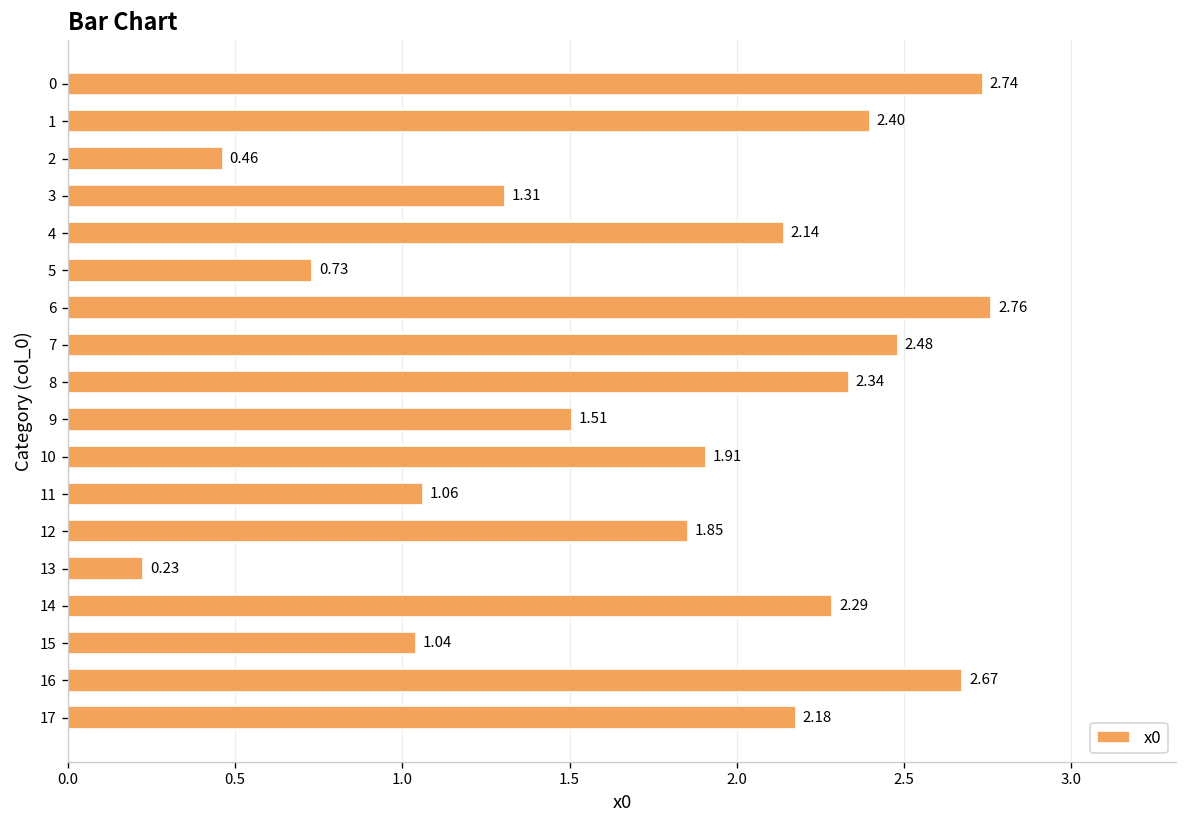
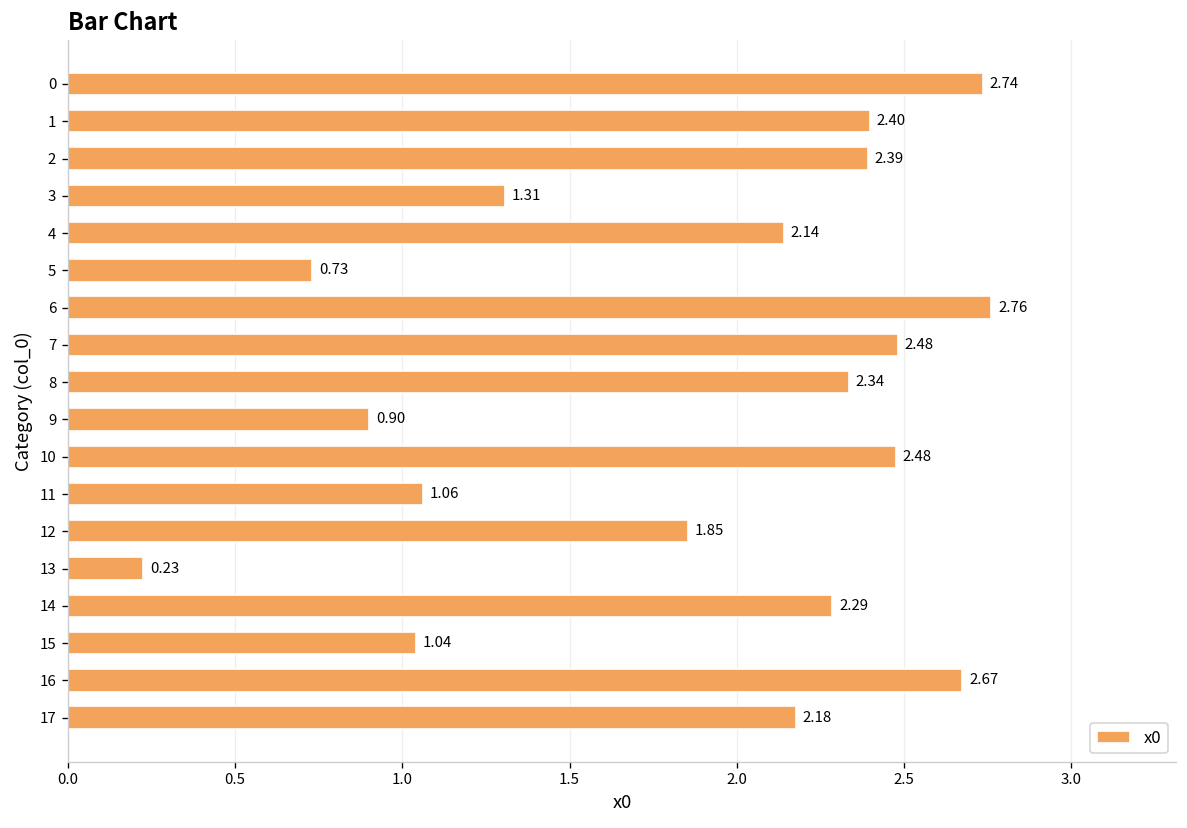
2: 0.46 -> 2.39
9: 1.51 -> 0.90
10: 1.91 -> 2.48
